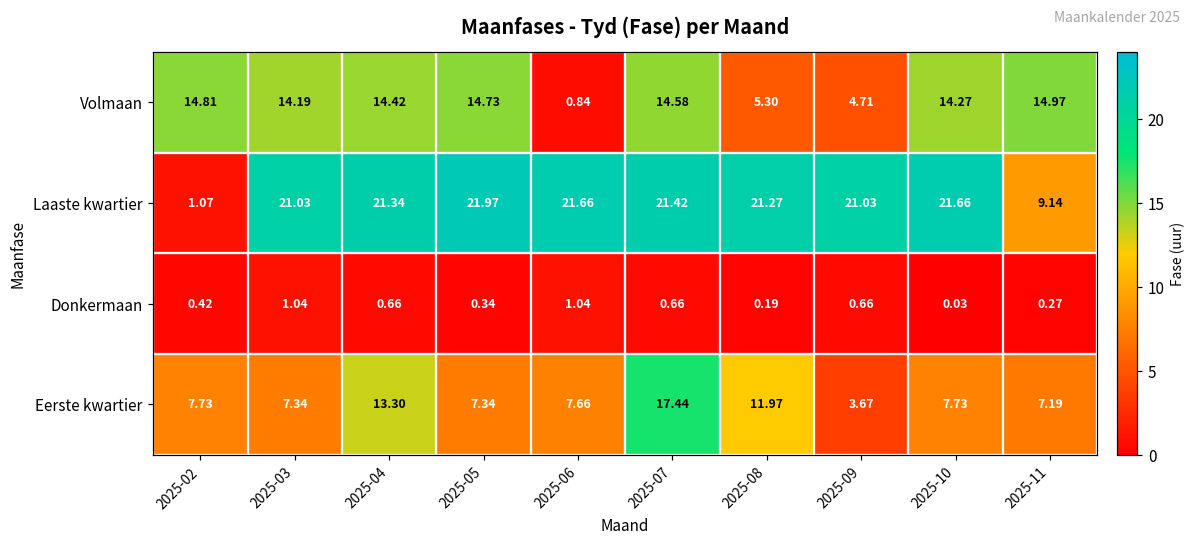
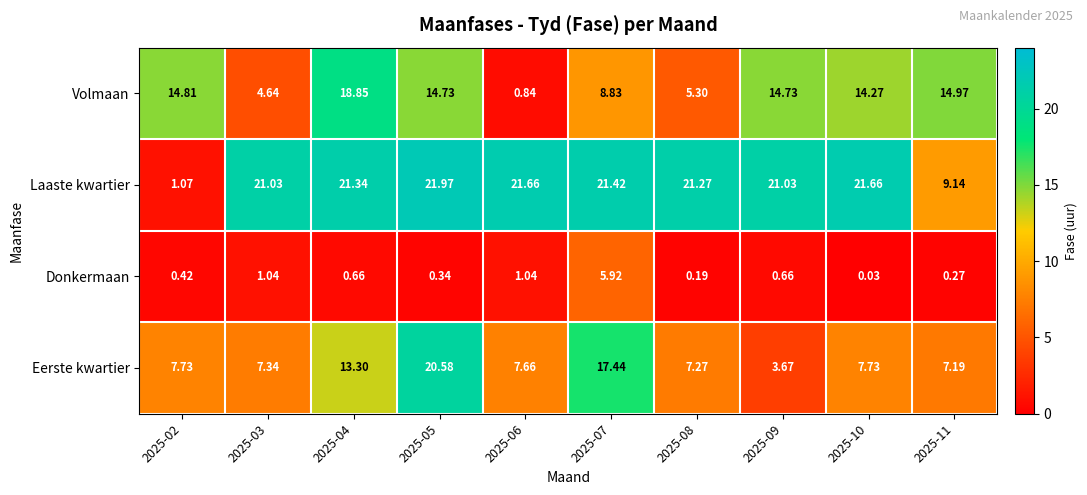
Volmaan, 2025-03: 14.19 -> 4.64
Volmaan, 2025-04: 14.42 -> 18.85
Volmaan, 2025-07: 14.58 -> 8.83
Volmaan, 2025-09: 4.71 -> 14.73
Donkermaan, 2025-07: 0.66 -> 5.92
Eerste kwartier, 2025-05: 7.34 -> 20.58
Eerste kwartier, 2025-08: 11.97 -> 7.27
